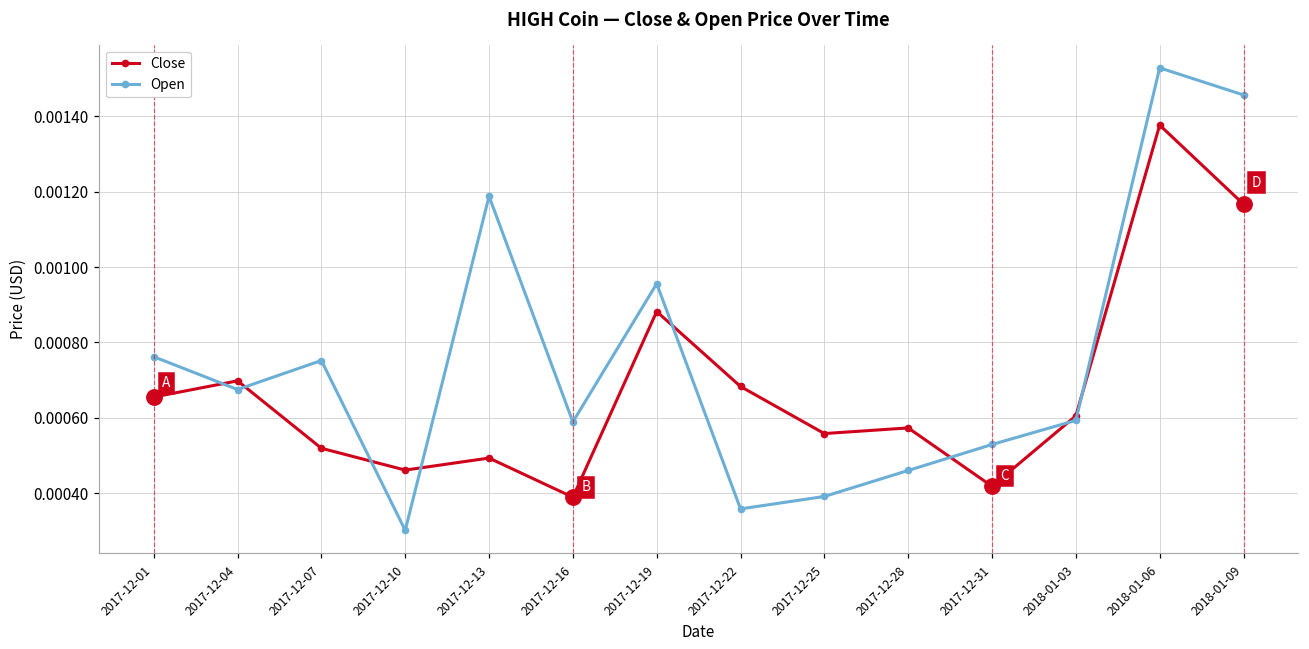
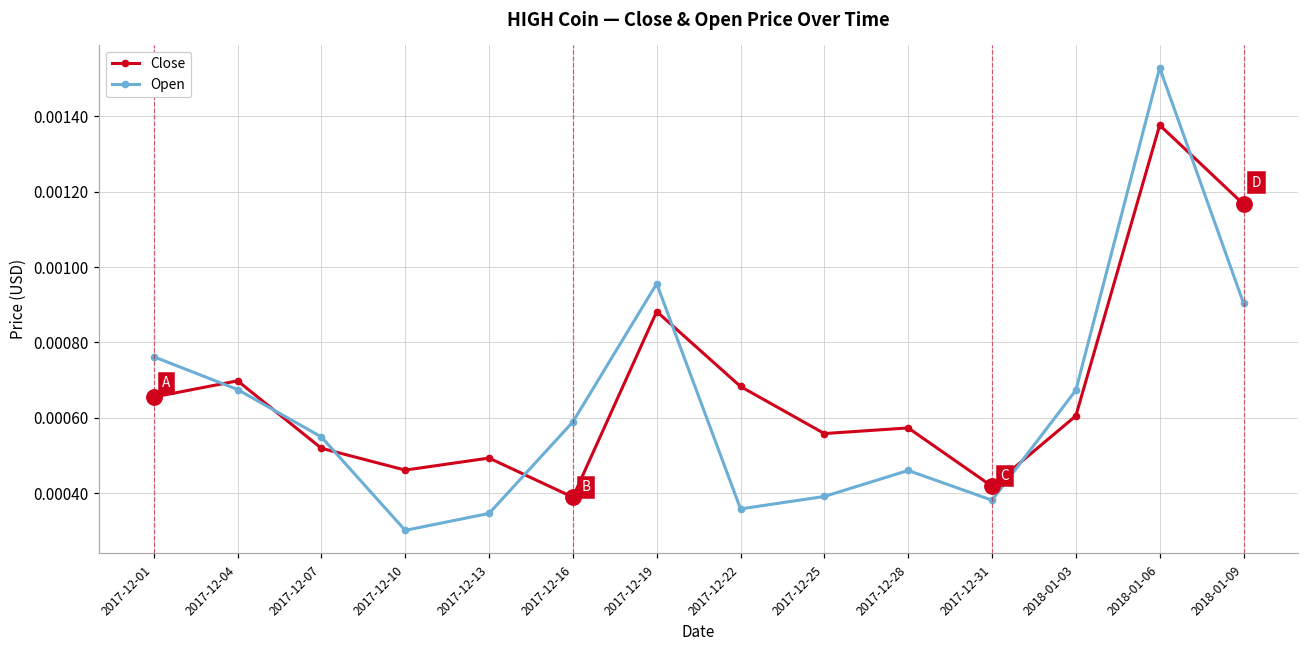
Open, 2017-12-07: 0.00075 -> 0.00055
Open, 2017-12-13: 0.00119 -> 0.00035
Open, 2017-12-31: 0.00053 -> 0.00038
Open, 2018-01-03: 0.00059 -> 0.00067
Open, 2018-01-09: 0.00146 -> 0.00090
